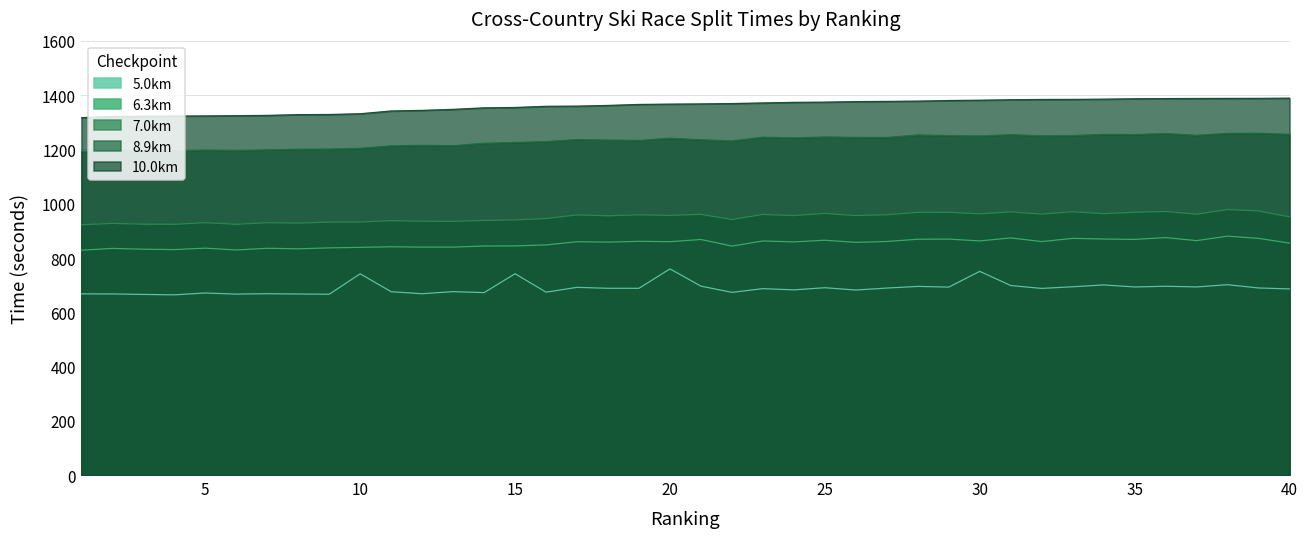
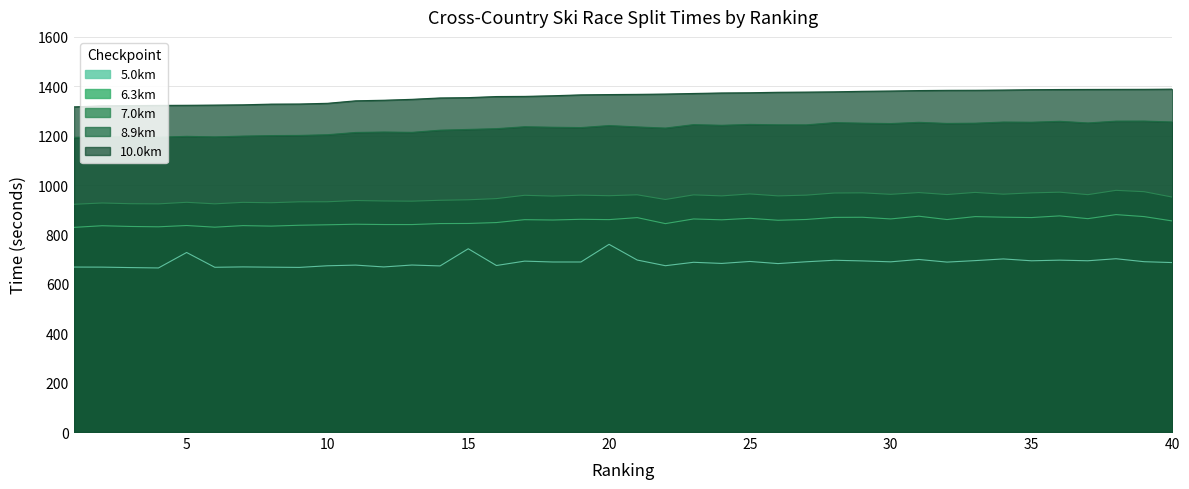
5.0km, 5: 670 -> 730
5.0km, 10: 740 -> 670
5.0km, 30: 750 -> 690
